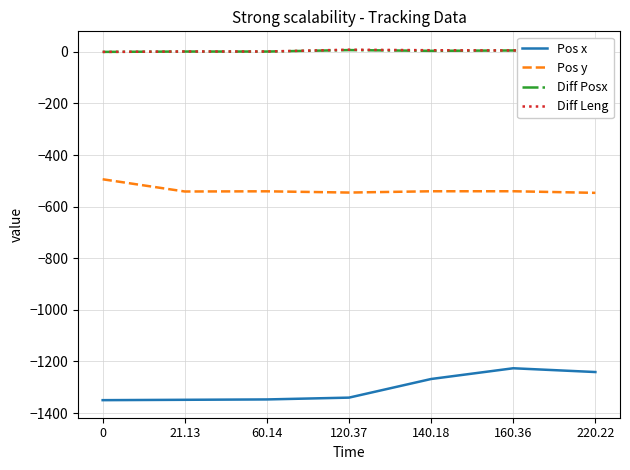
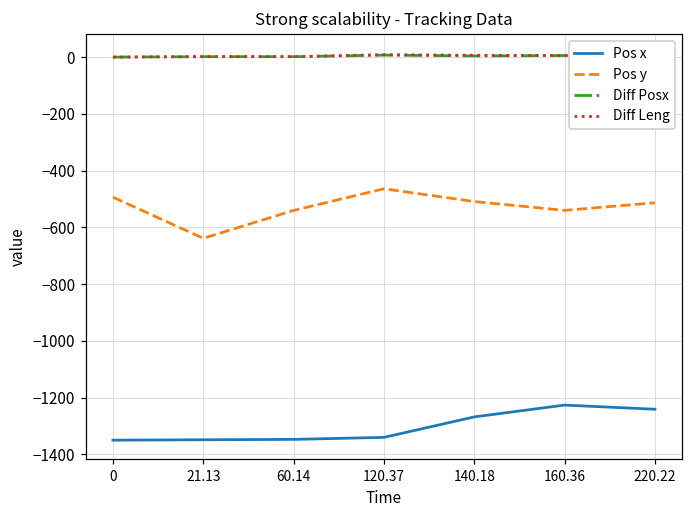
Pos y, 21.13: -540 -> -640
Pos y, 120.37: -550 -> -460
Pos y, 140.18: -540 -> -510
Pos y, 220.22: -550 -> -510
